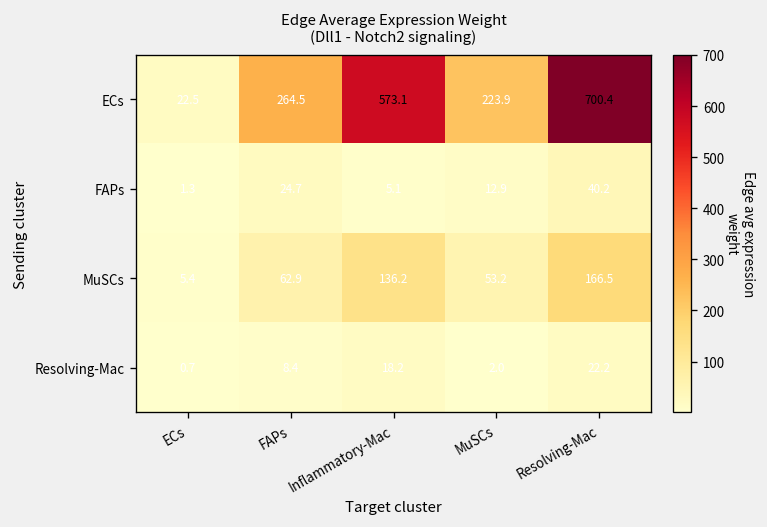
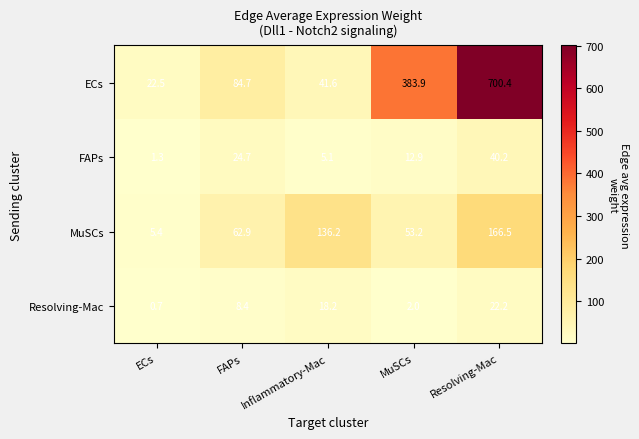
ECs, FAPs: 264.5 -> 84.7
ECs, Inflammatory-Mac: 573.1 -> 41.6
ECs, MuSCs: 223.9 -> 383.9
